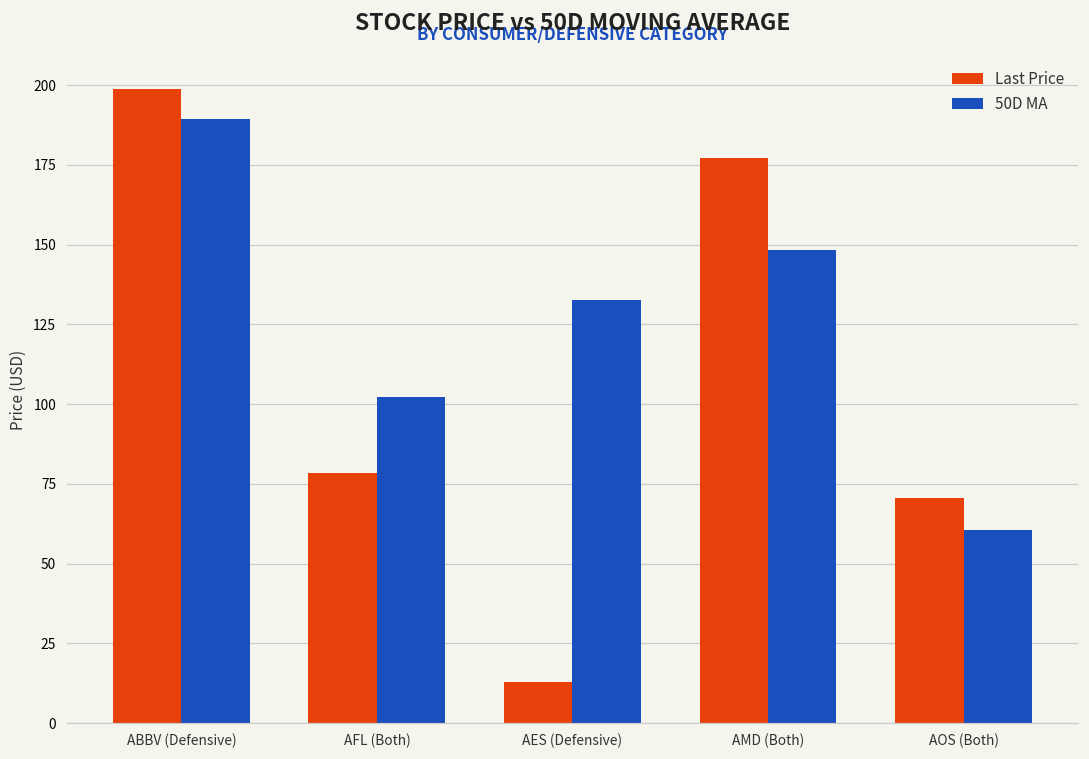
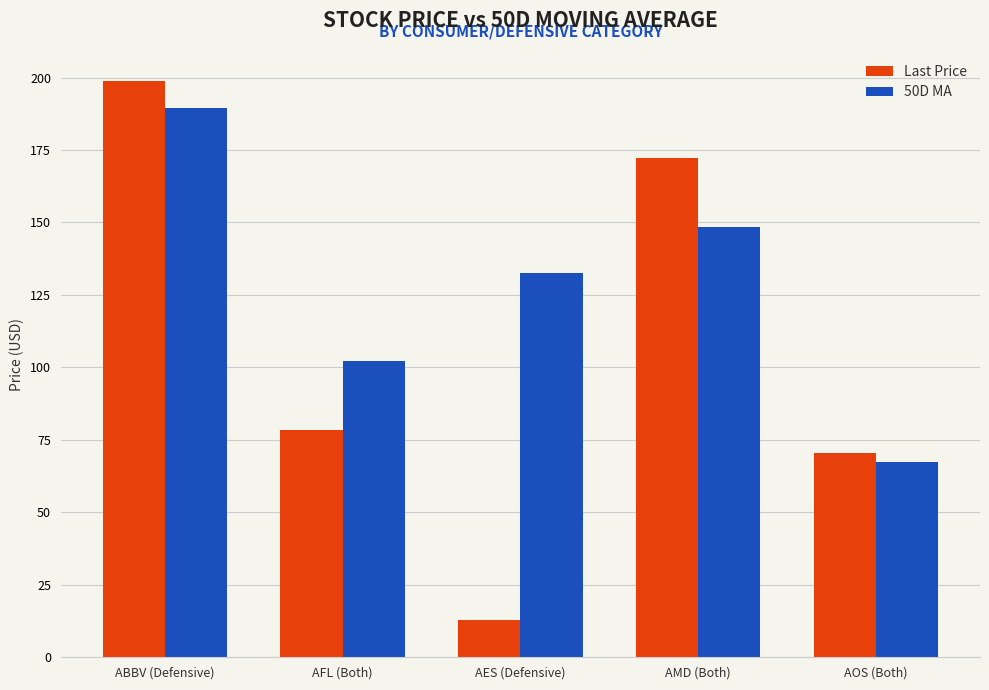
Last Price, AMD (Both): 177 -> 172
50D MA, AOS (Both): 61 -> 67
